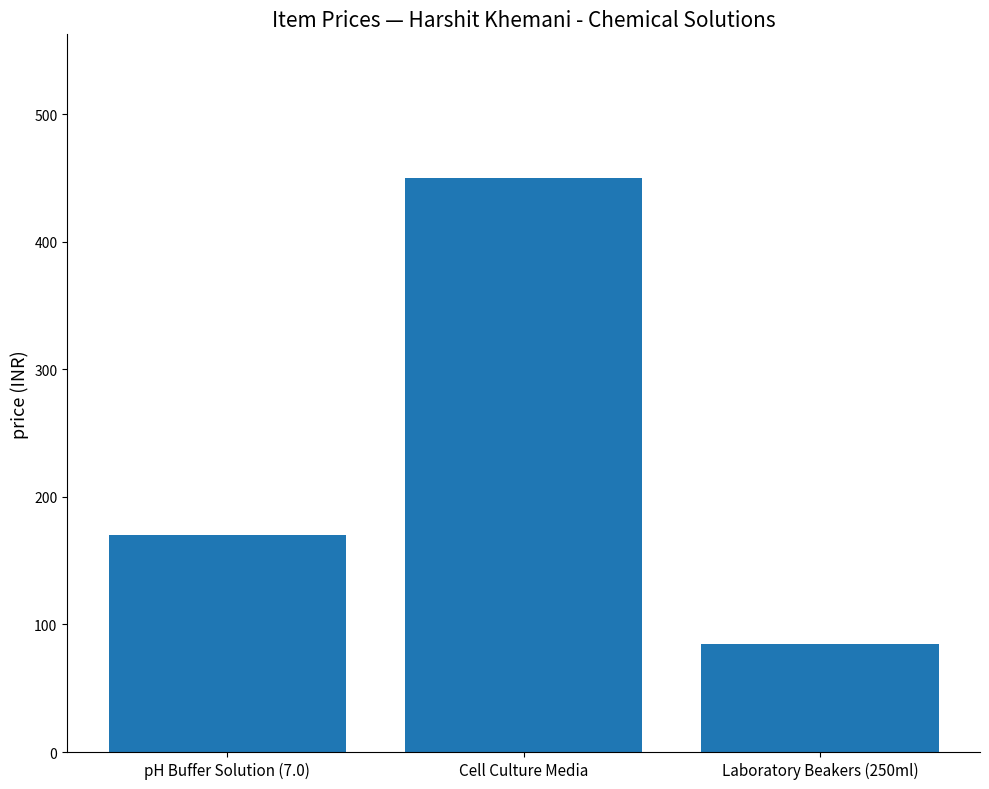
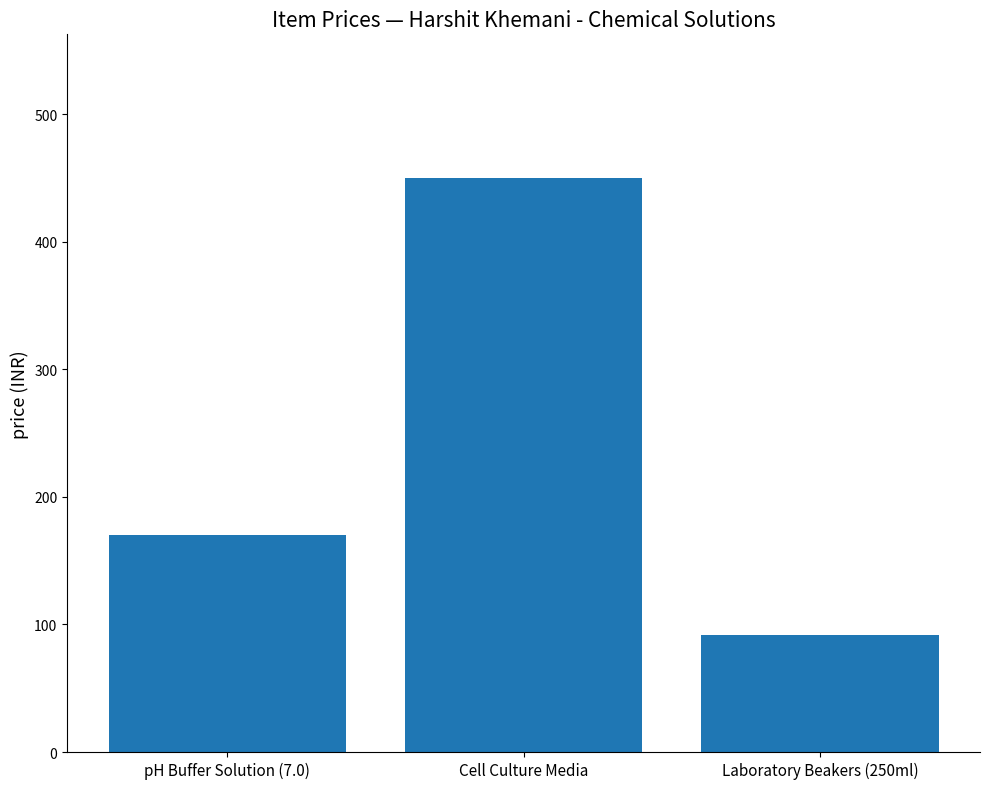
Laboratory Beakers (250ml): 85 -> 92
